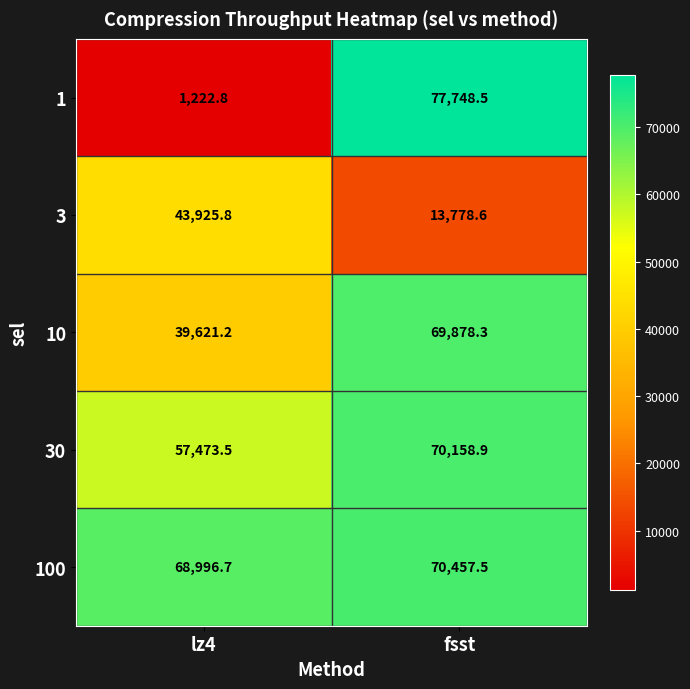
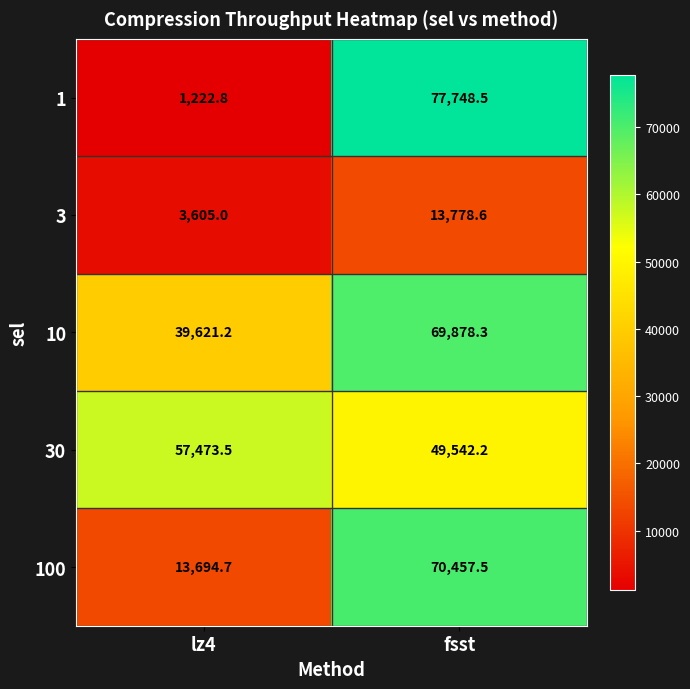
3, lz4: 43,925.8 -> 3,605.0
30, fsst: 70,158.9 -> 49,542.2
100, lz4: 68,996.7 -> 13,694.7
